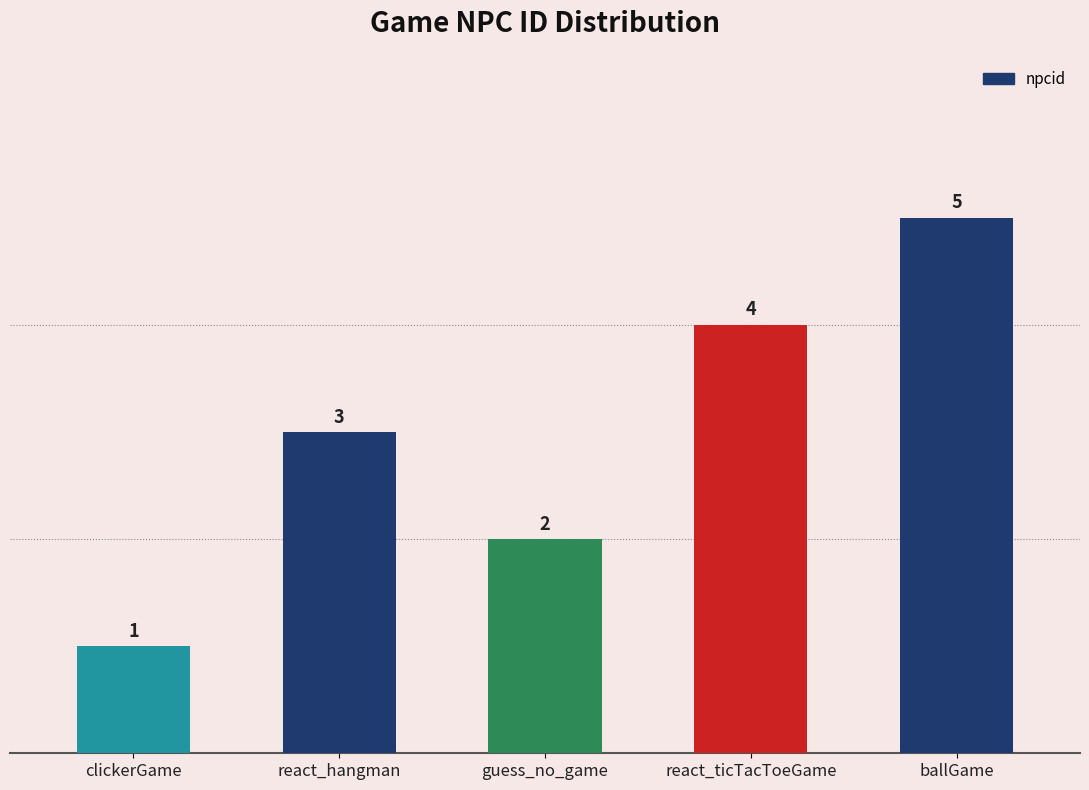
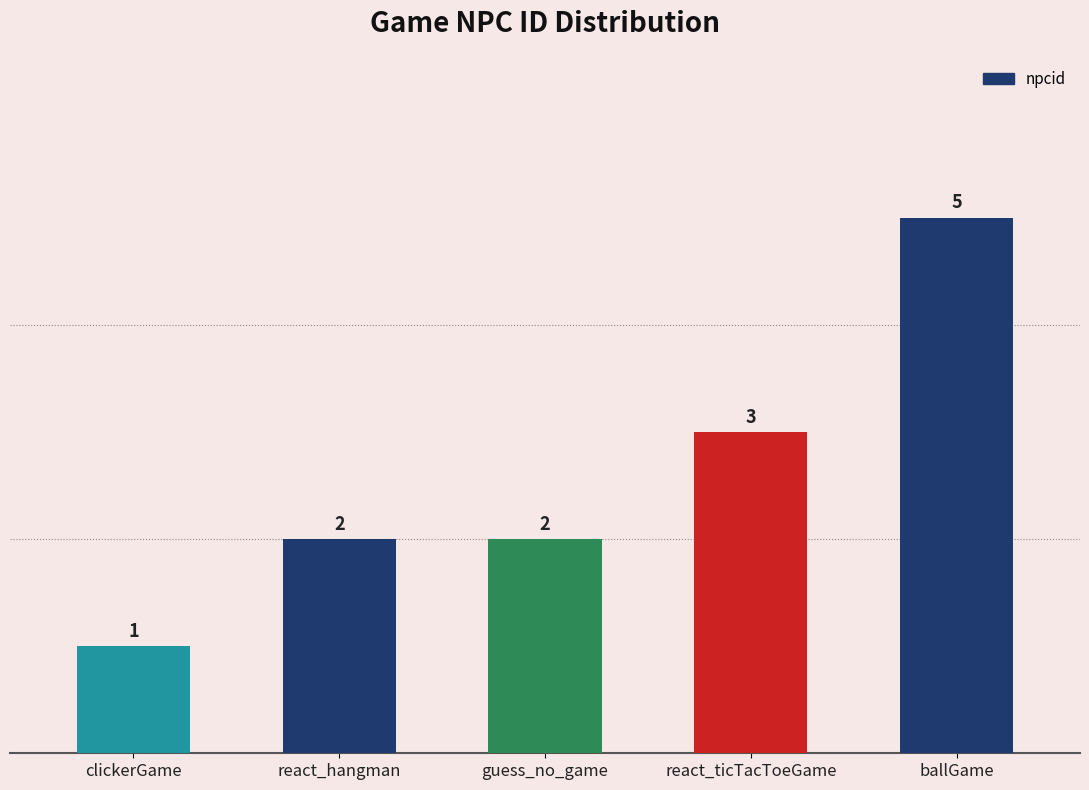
react_hangman: 3 -> 2
react_ticTacToeGame: 4 -> 3
